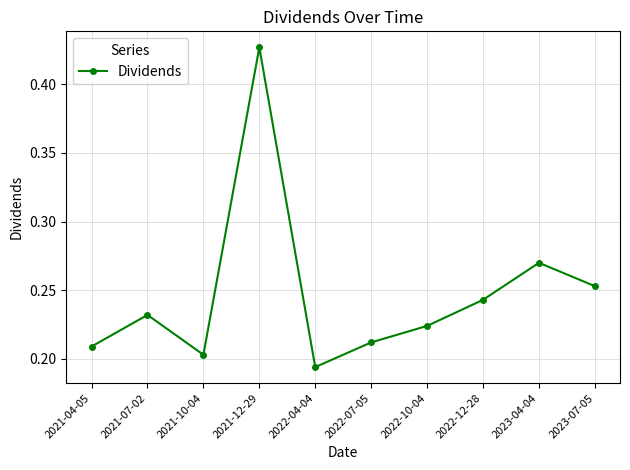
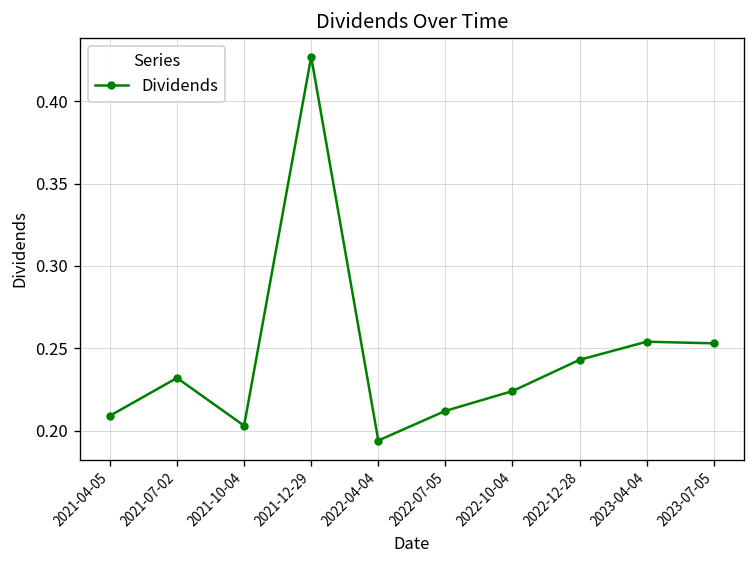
2023-04-04: 0.270 -> 0.254
